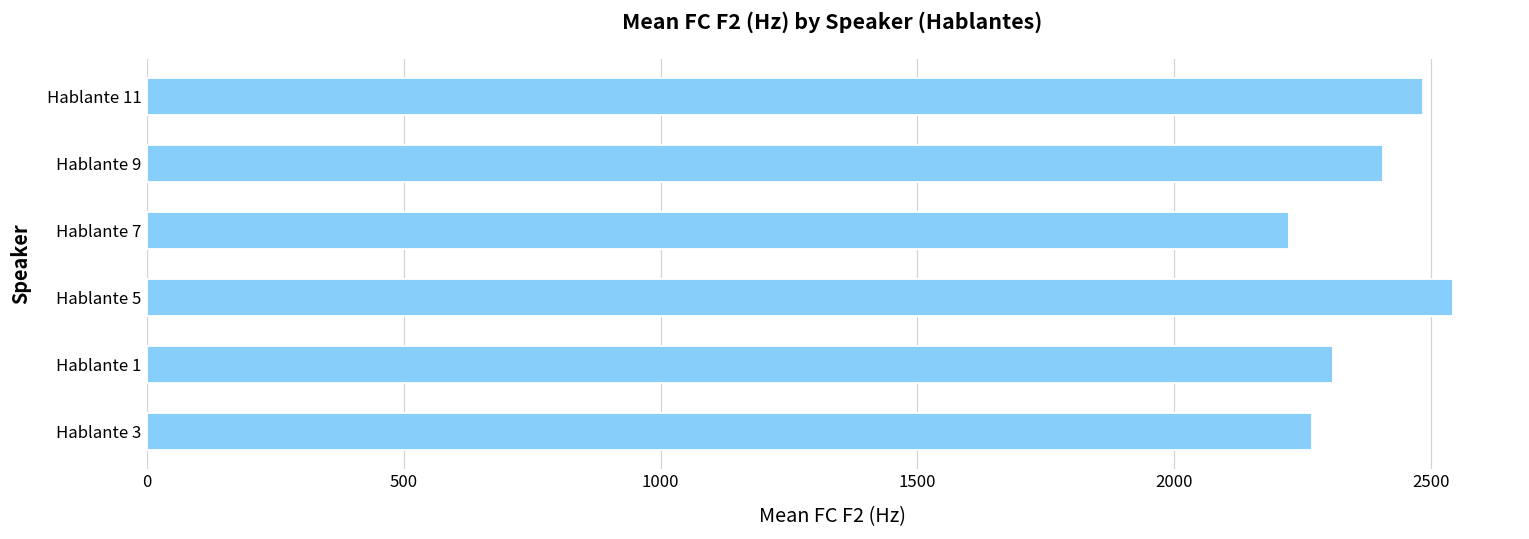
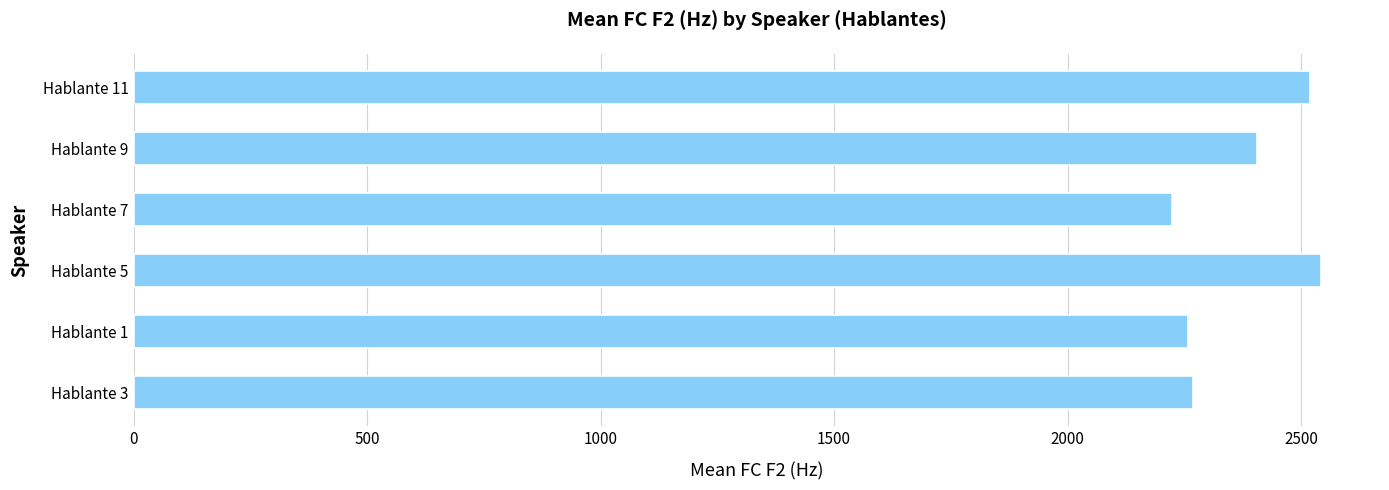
Hablante 11: 2480 -> 2520
Hablante 1: 2310 -> 2260
